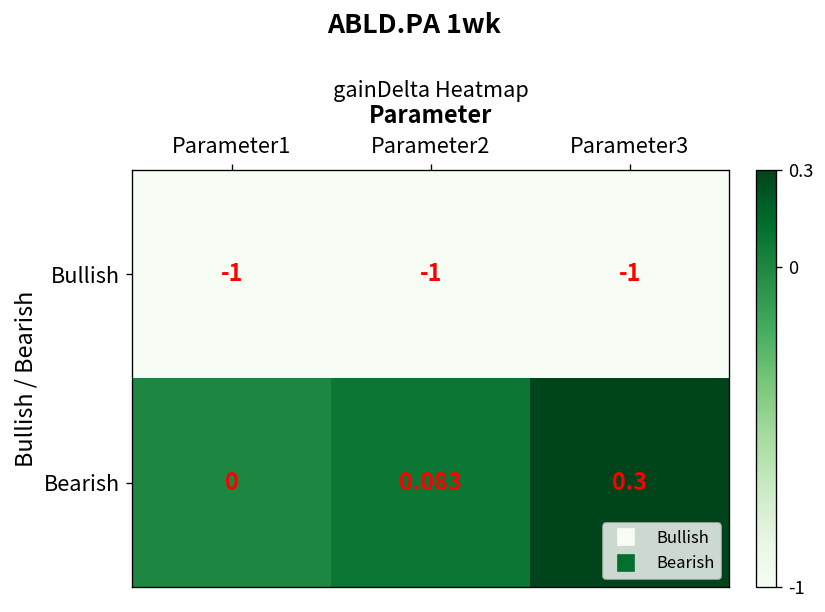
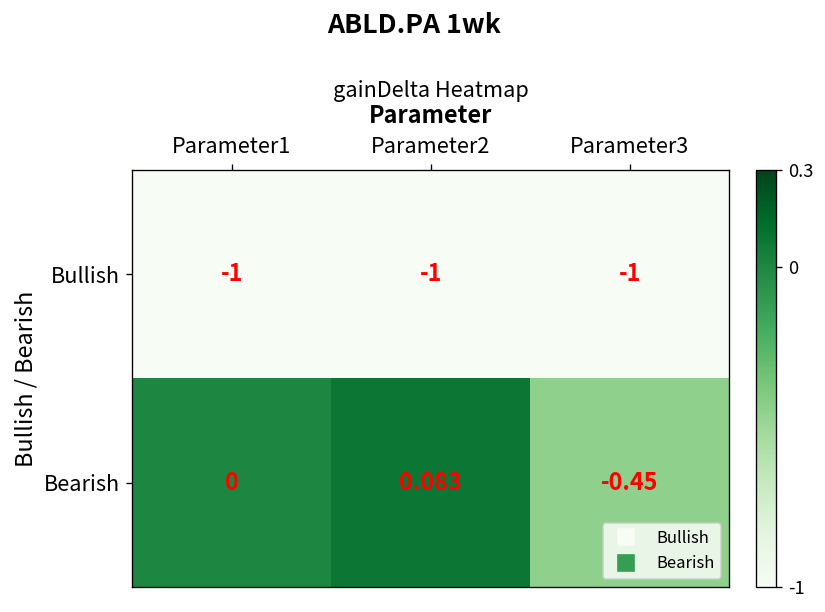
Bearish, Parameter3: 0.3 -> -0.45
